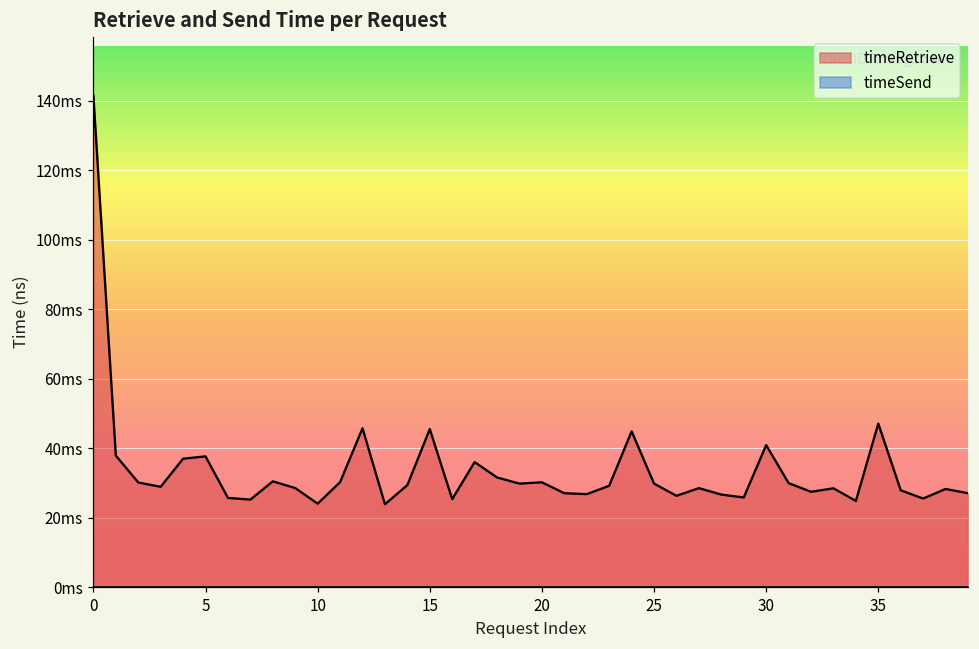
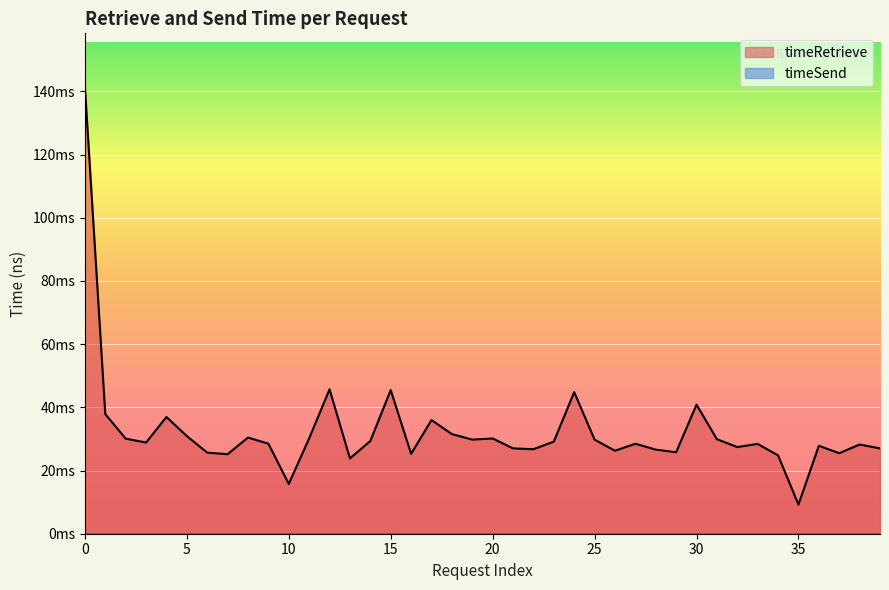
timeRetrieve, 5: 38ms -> 31ms
timeRetrieve, 10: 24ms -> 16ms
timeRetrieve, 35: 47ms -> 9ms
